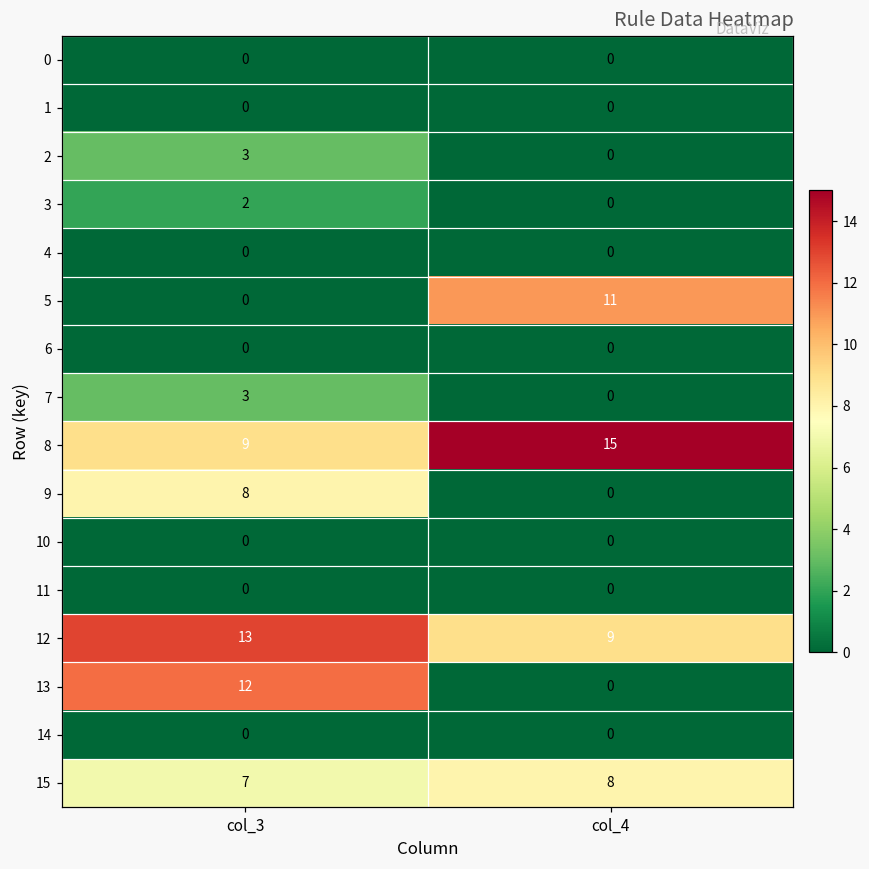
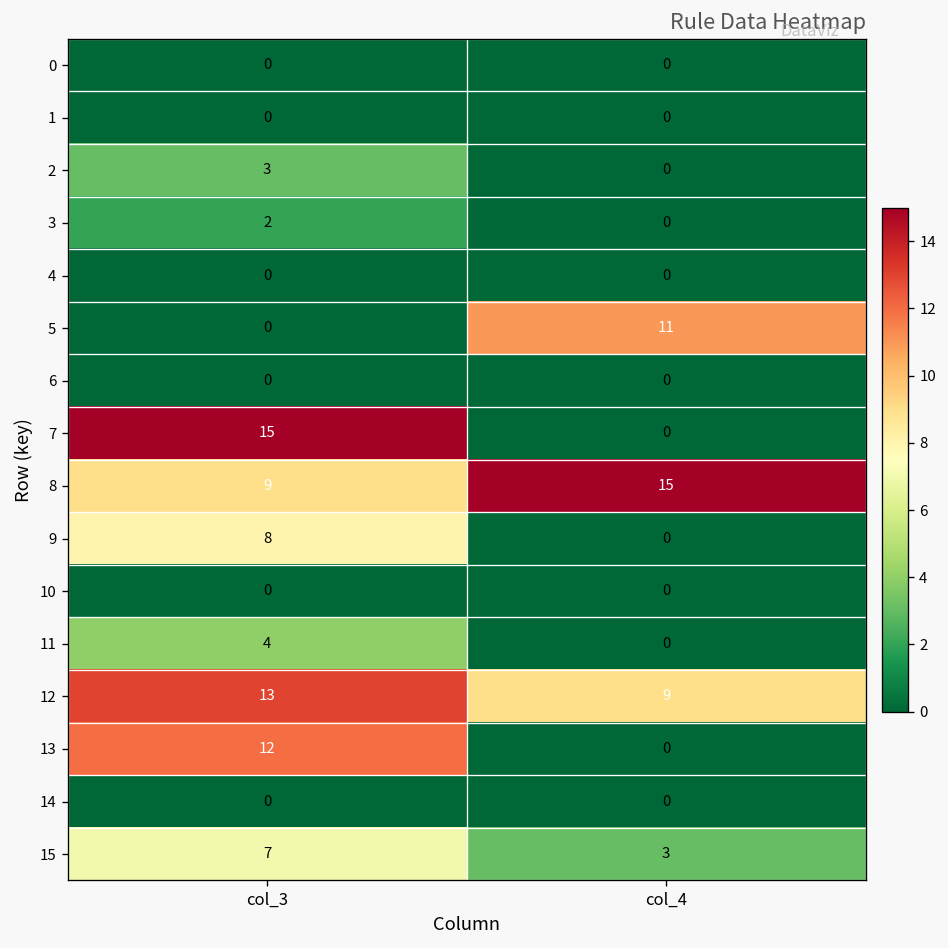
7, col_3: 3 -> 15
11, col_3: 0 -> 4
15, col_4: 8 -> 3
